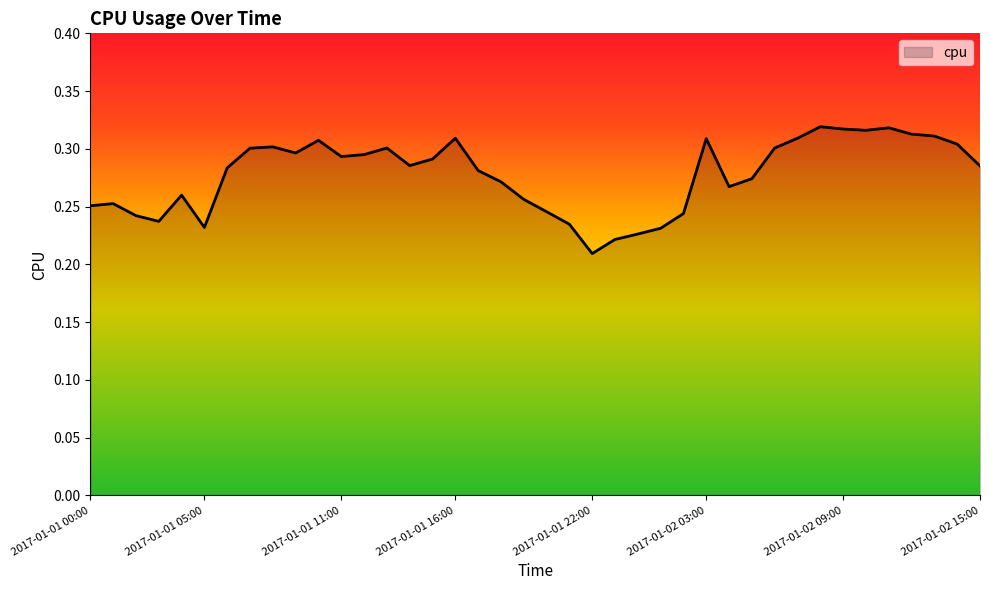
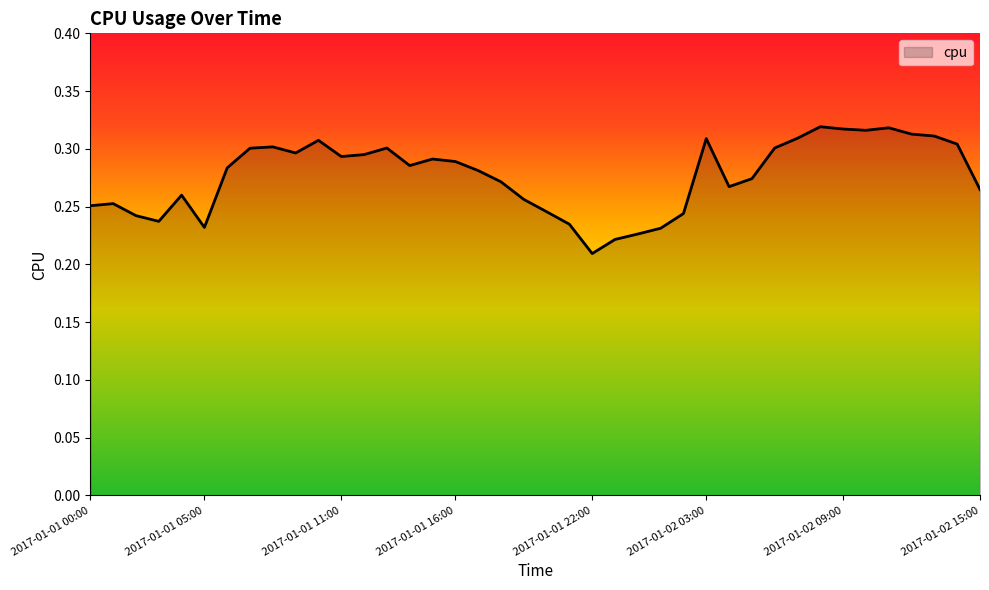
2017-01-01 16:00: 0.309 -> 0.289
2017-01-02 15:00: 0.285 -> 0.265
